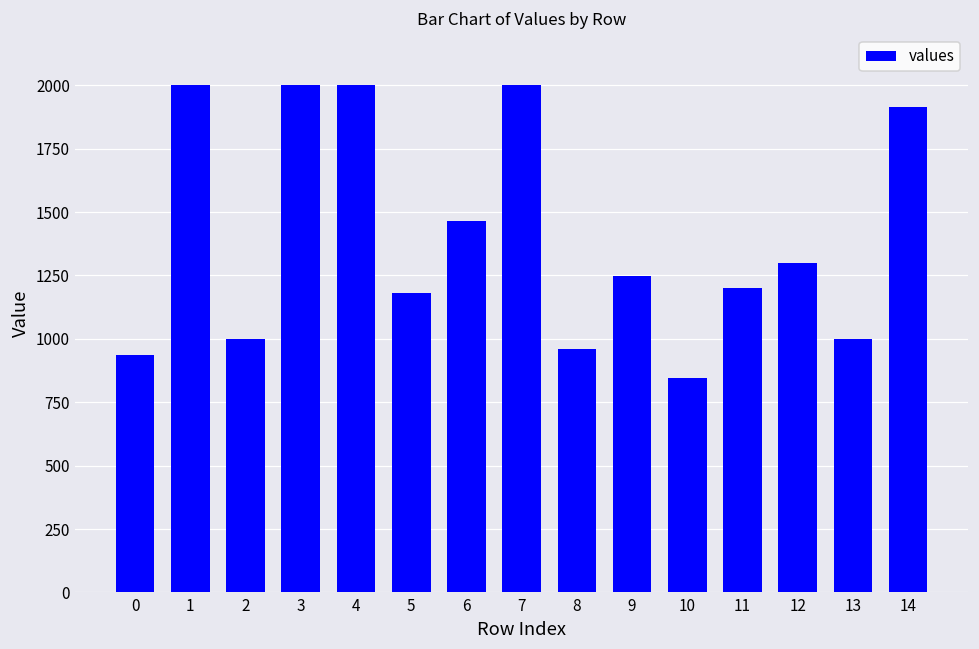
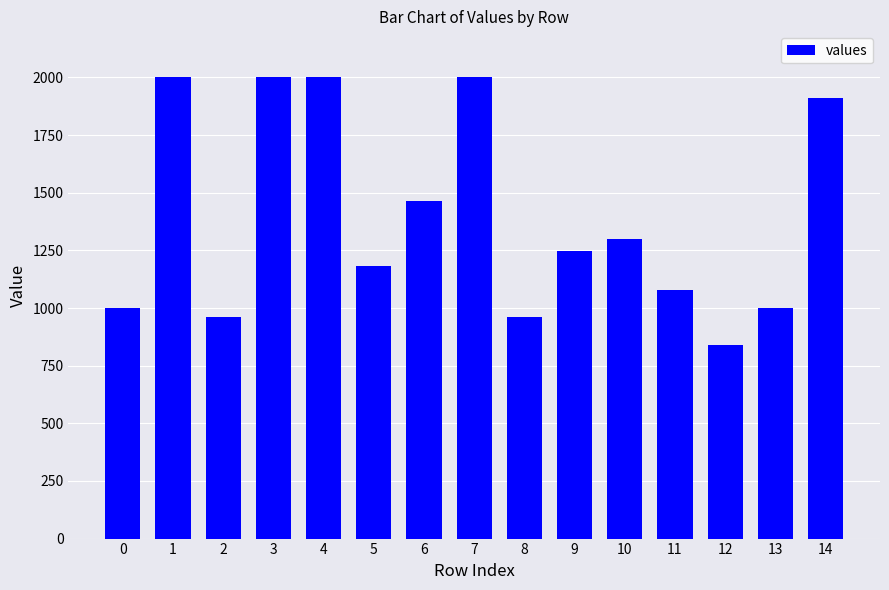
0: 940 -> 1000
2: 1000 -> 960
10: 850 -> 1300
11: 1200 -> 1080
12: 1300 -> 840
